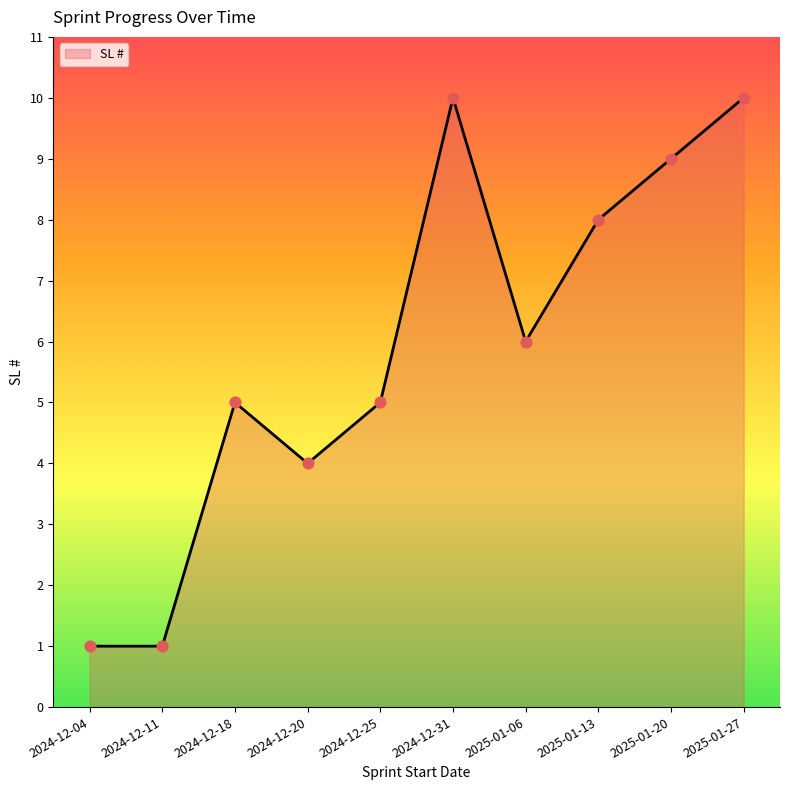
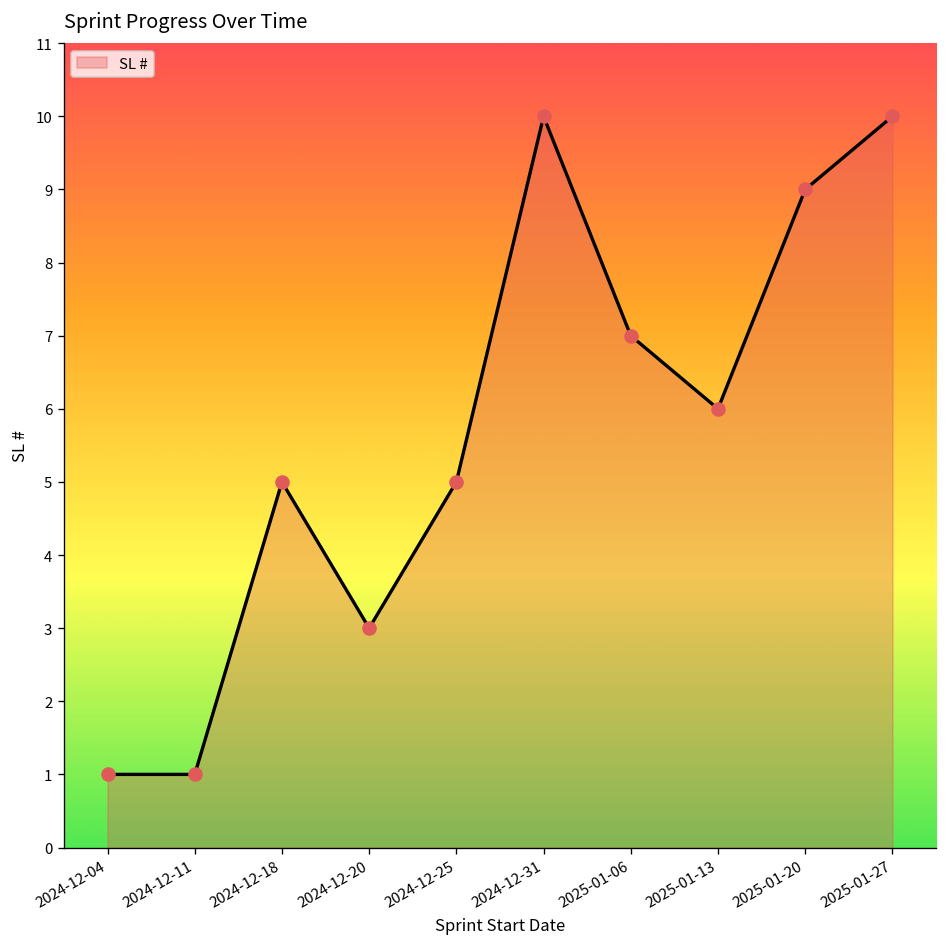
2024-12-20: 4 -> 3
2025-01-06: 6 -> 7
2025-01-13: 8 -> 6
